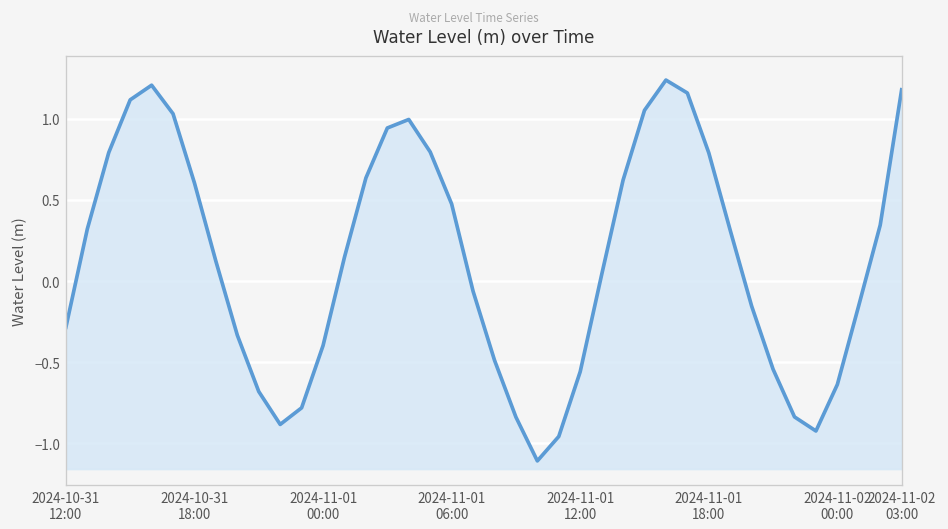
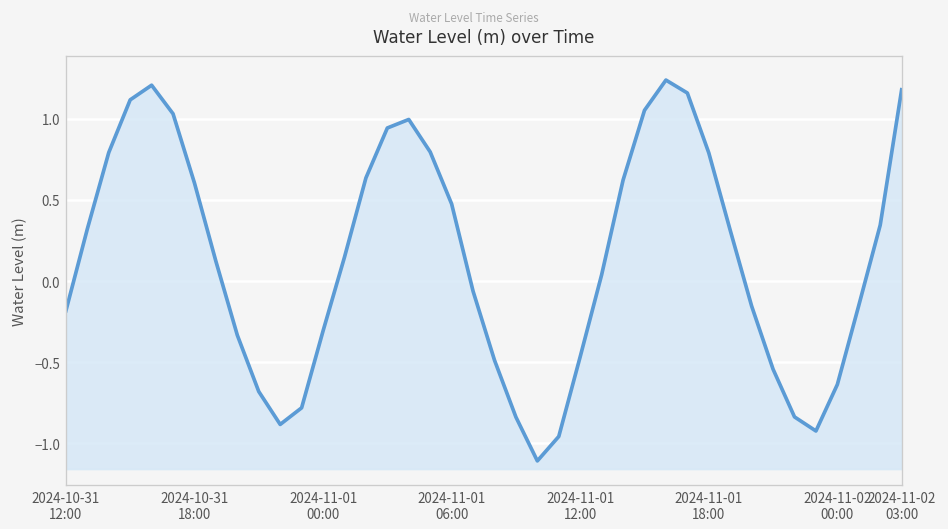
2024-10-31 12:00: -0.28 -> -0.18
2024-11-01 00:00: -0.40 -> -0.31
2024-11-01 12:00: -0.56 -> -0.46
